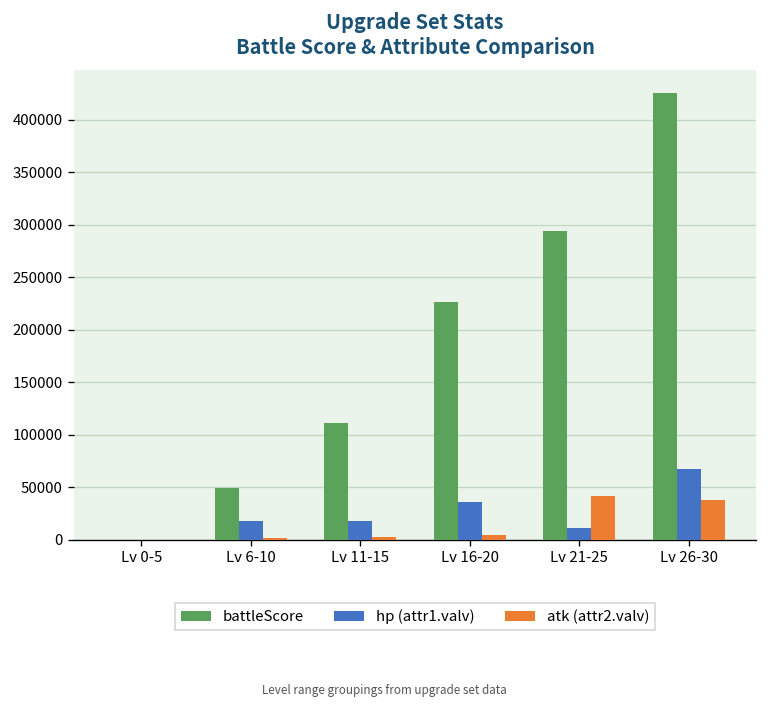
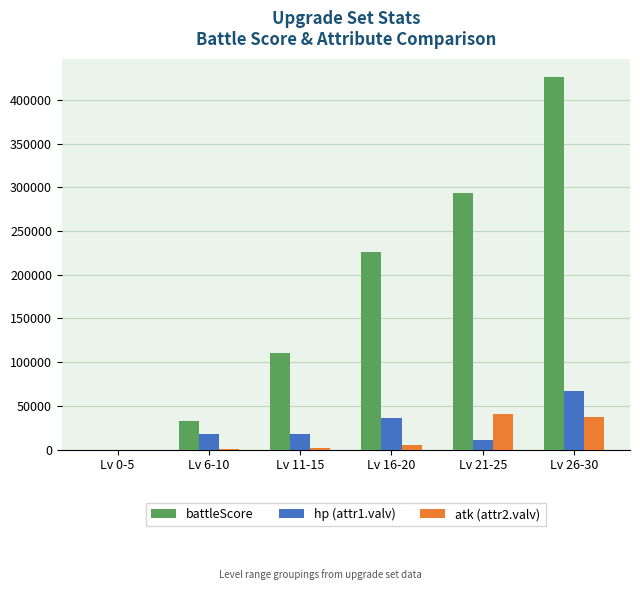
battleScore, Lv 6-10: 50000 -> 30000
